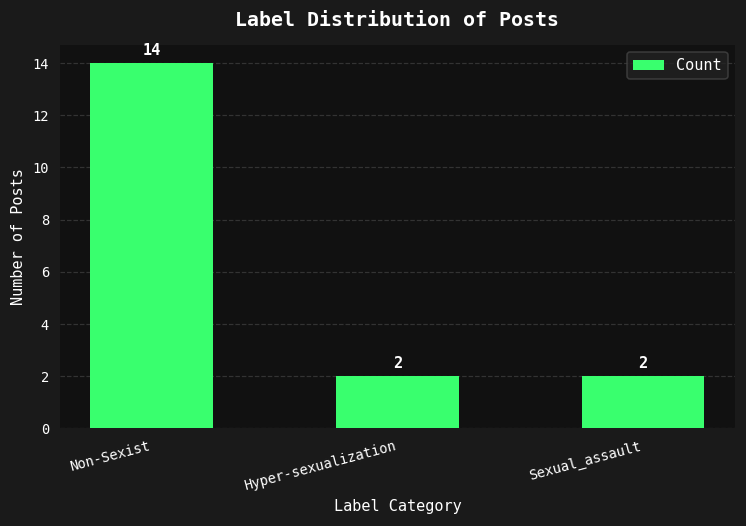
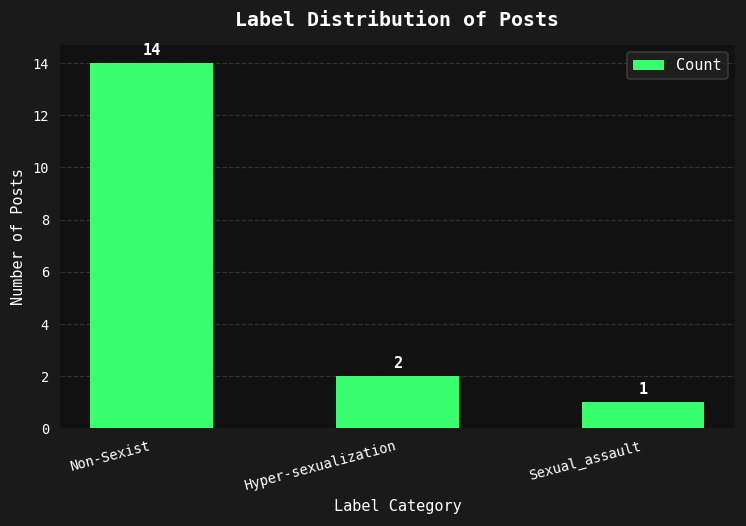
Sexual_assault: 2 -> 1
